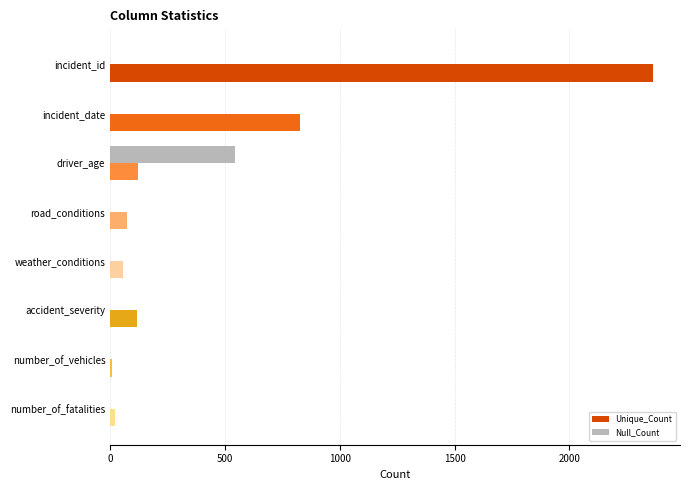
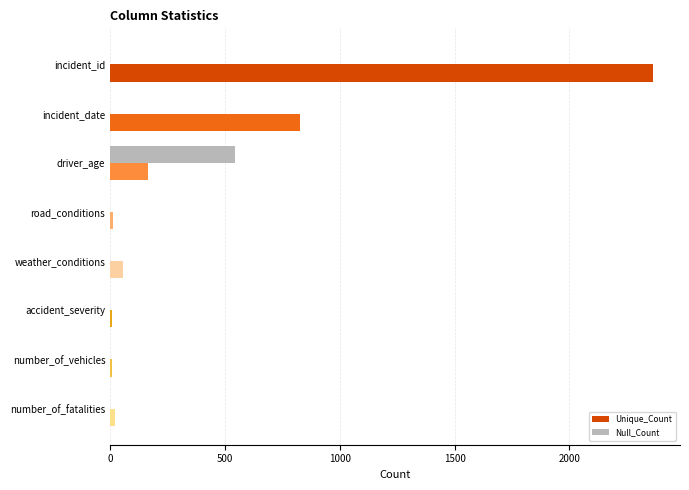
Unique_Count, driver_age: 120 -> 160
Unique_Count, road_conditions: 70 -> 10
Unique_Count, accident_severity: 120 -> 10
